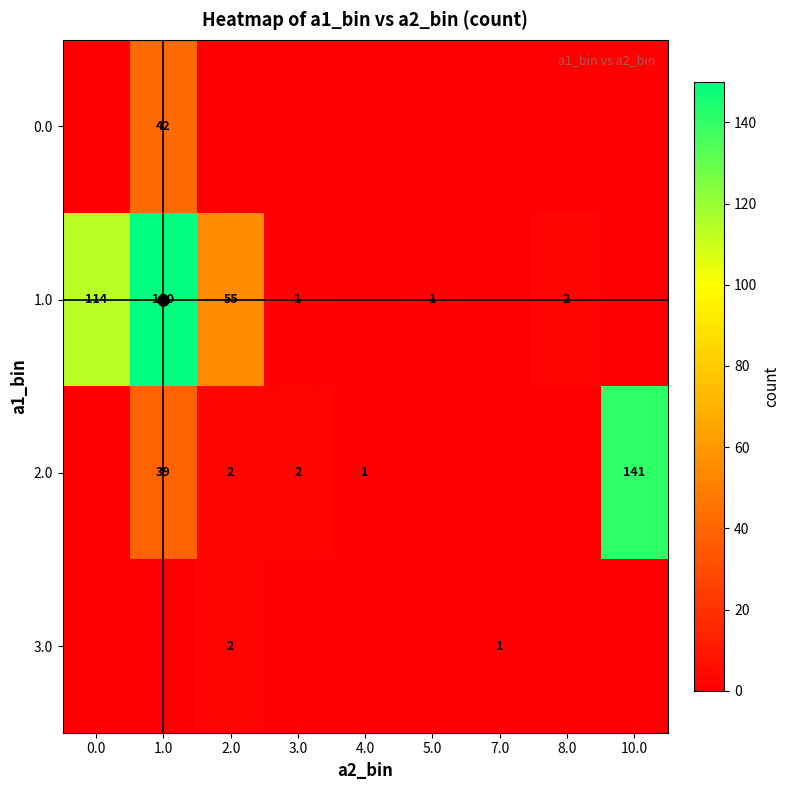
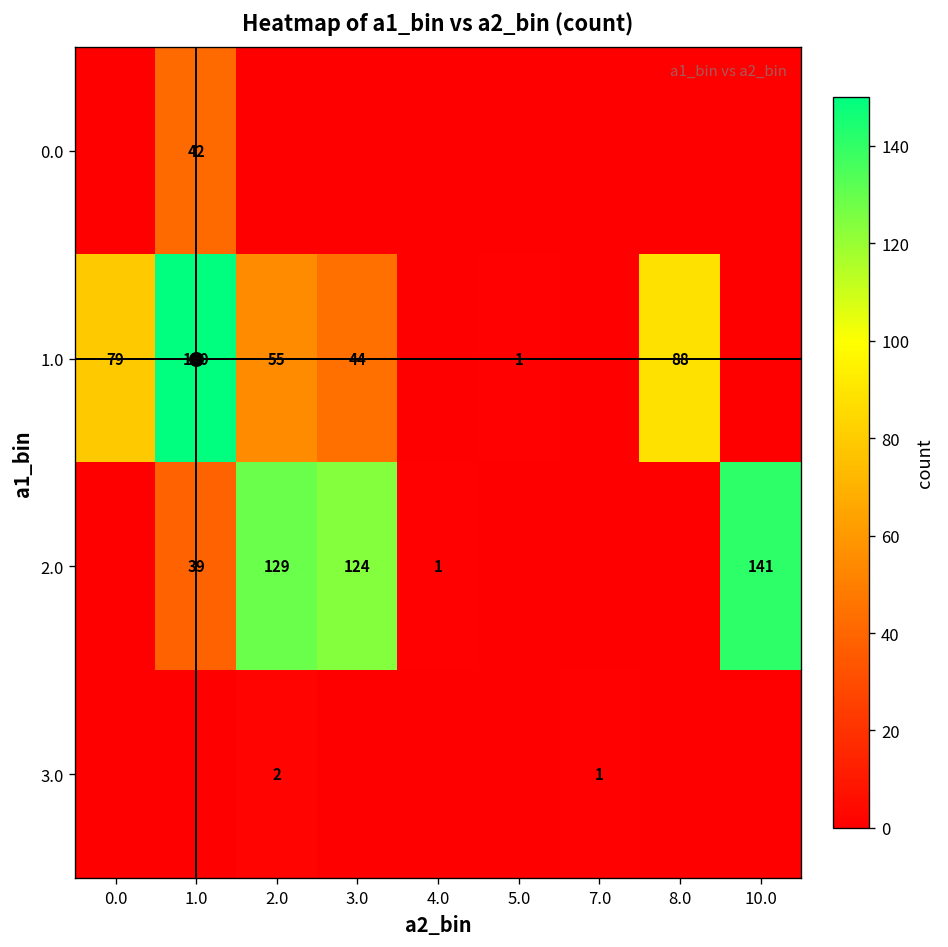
1.0, 0.0: 114 -> 79
1.0, 3.0: 1 -> 44
1.0, 8.0: 2 -> 88
2.0, 2.0: 2 -> 129
2.0, 3.0: 2 -> 124
